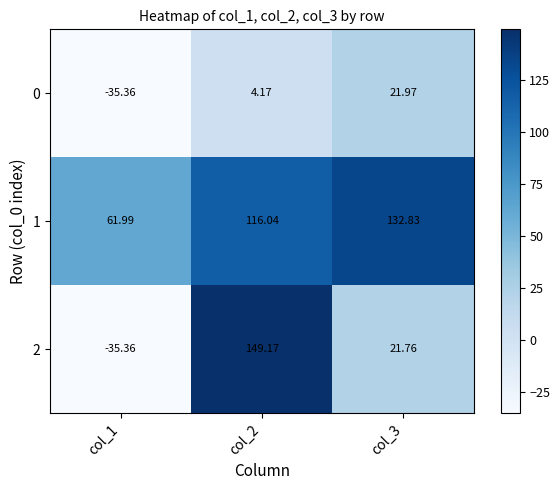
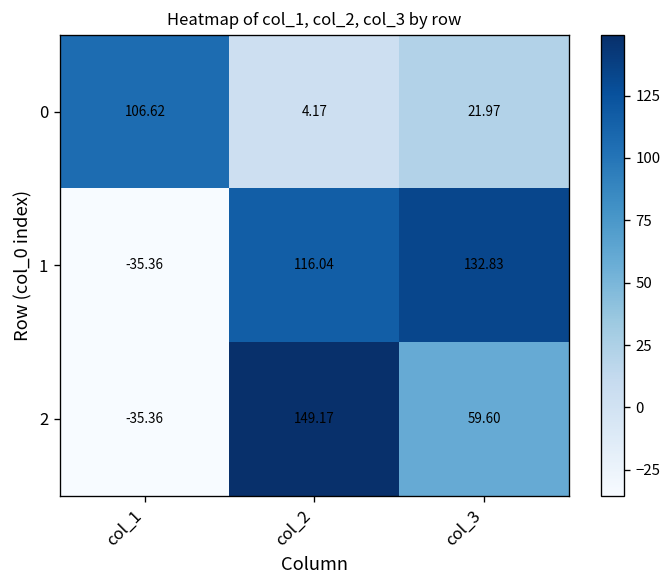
0, col_1: -35.36 -> 106.62
1, col_1: 61.99 -> -35.36
2, col_3: 21.76 -> 59.60
